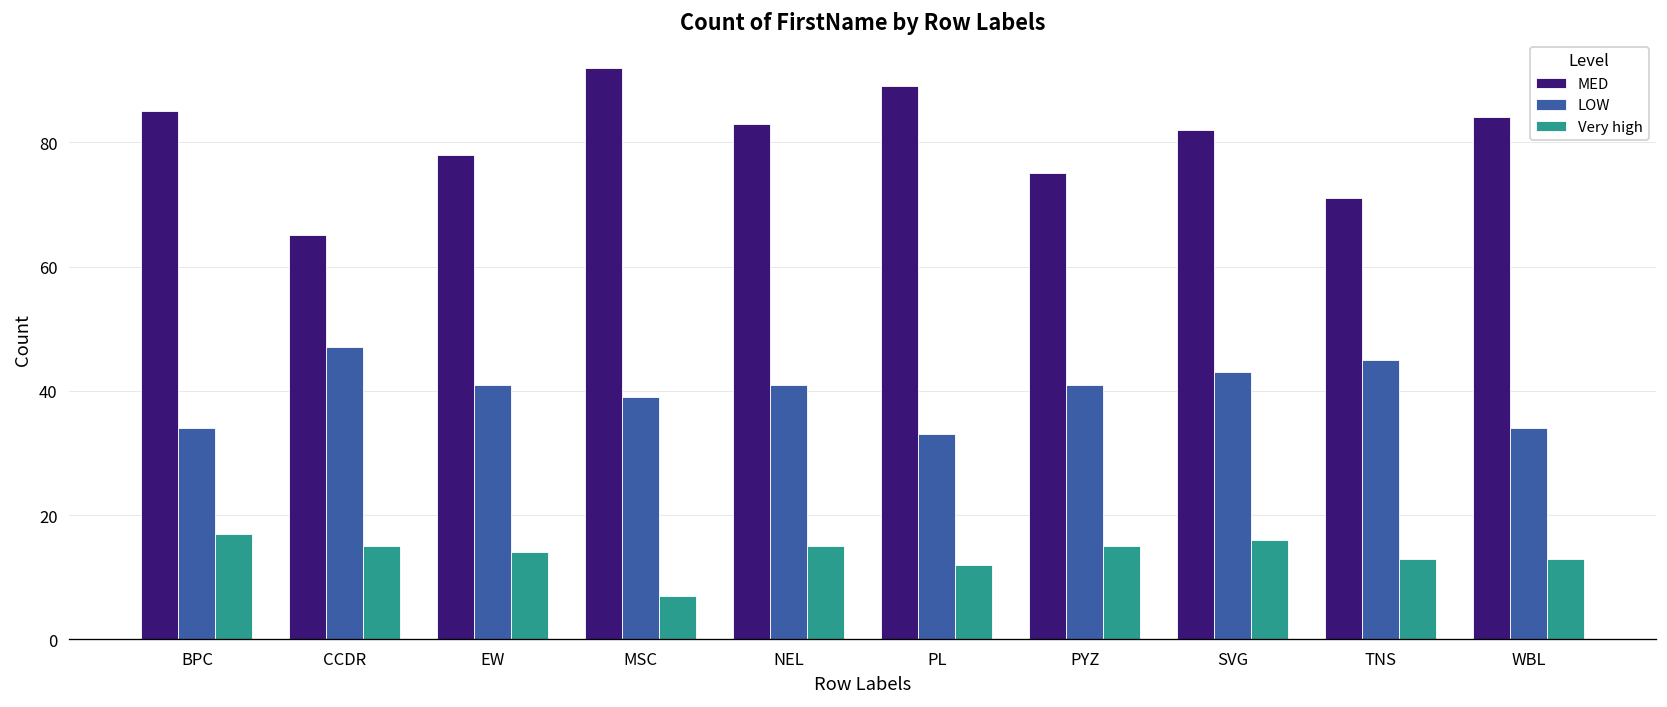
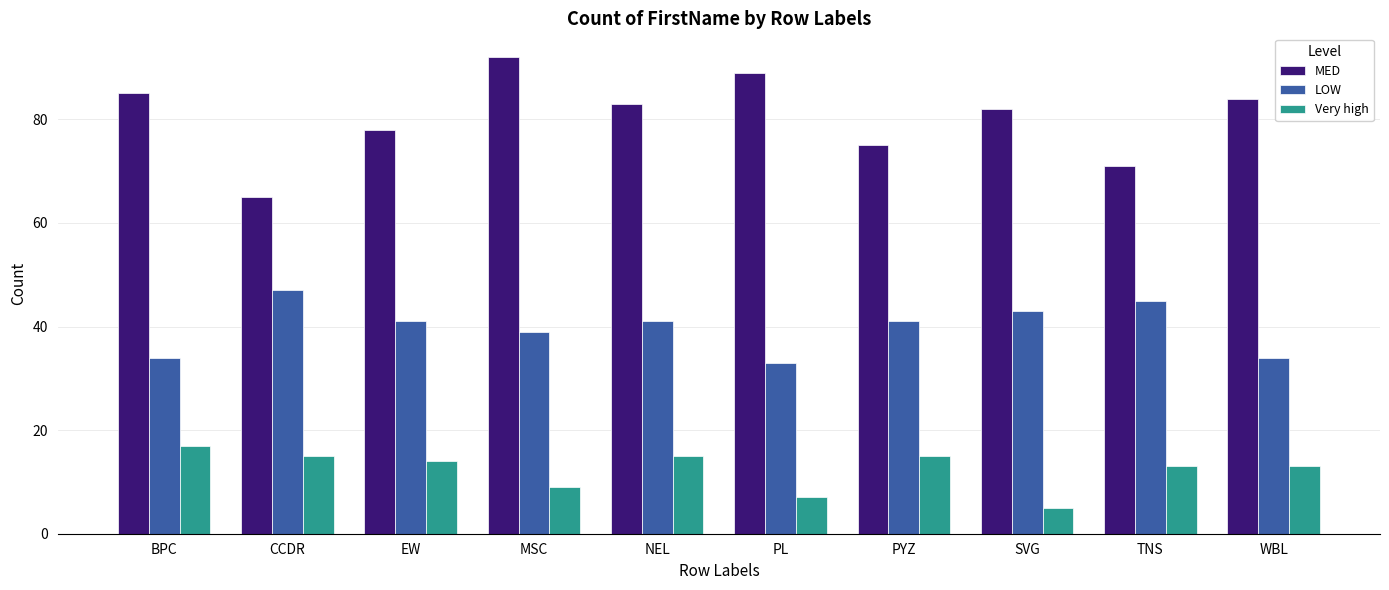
Very high, MSC: 7 -> 9
Very high, PL: 12 -> 7
Very high, SVG: 16 -> 5
